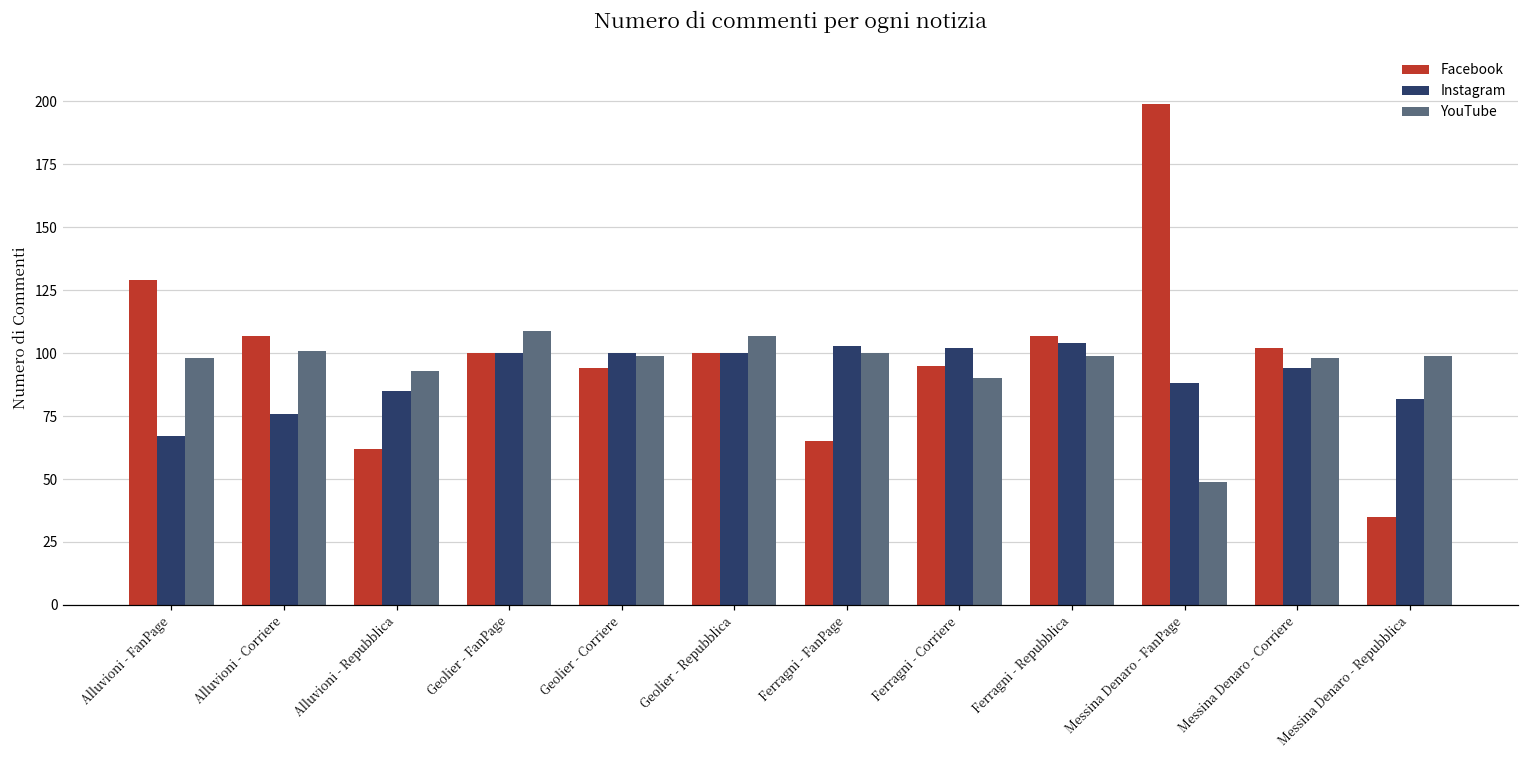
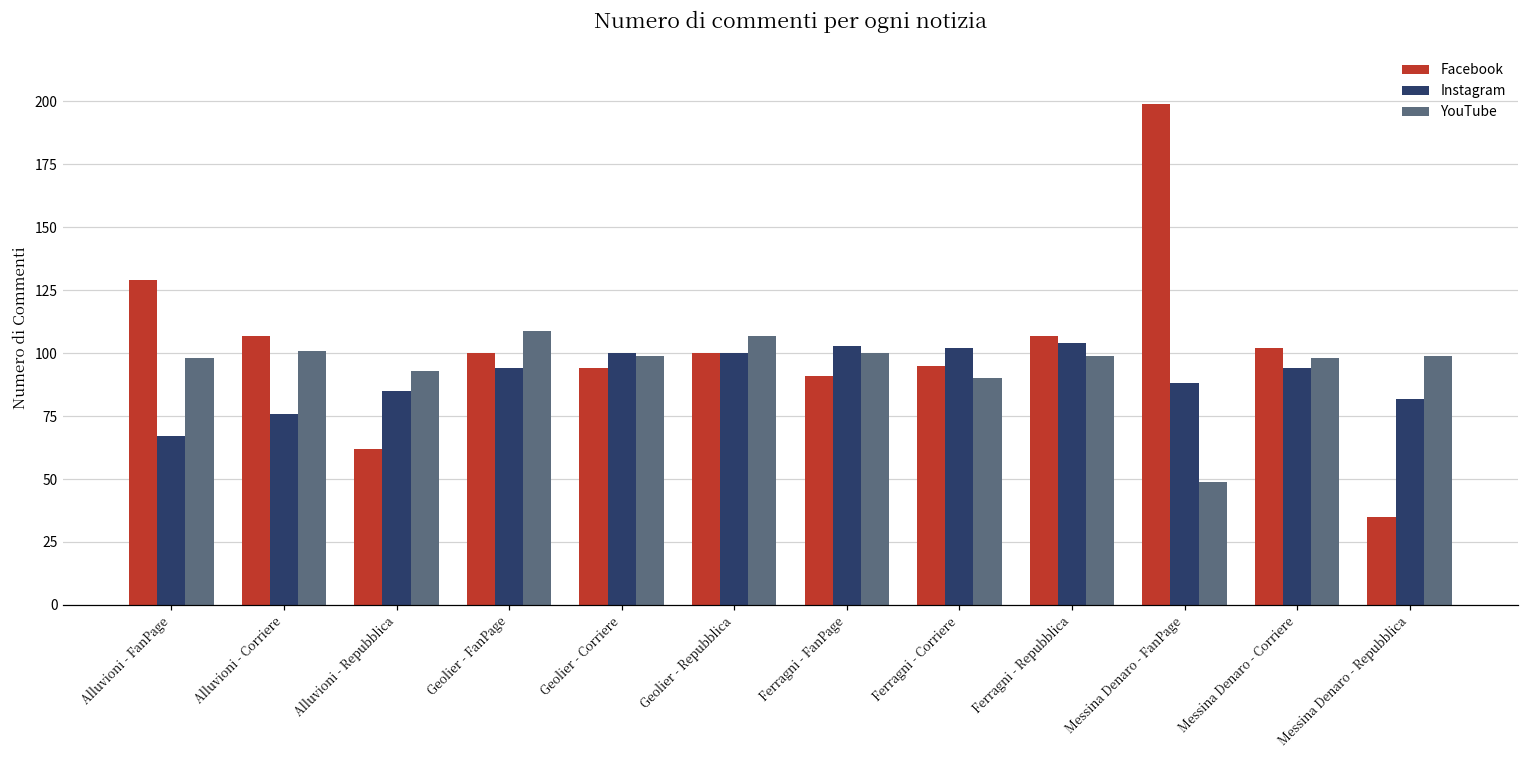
Instagram, Geolier - FanPage: 100 -> 94
Facebook, Ferragni - FanPage: 65 -> 91
